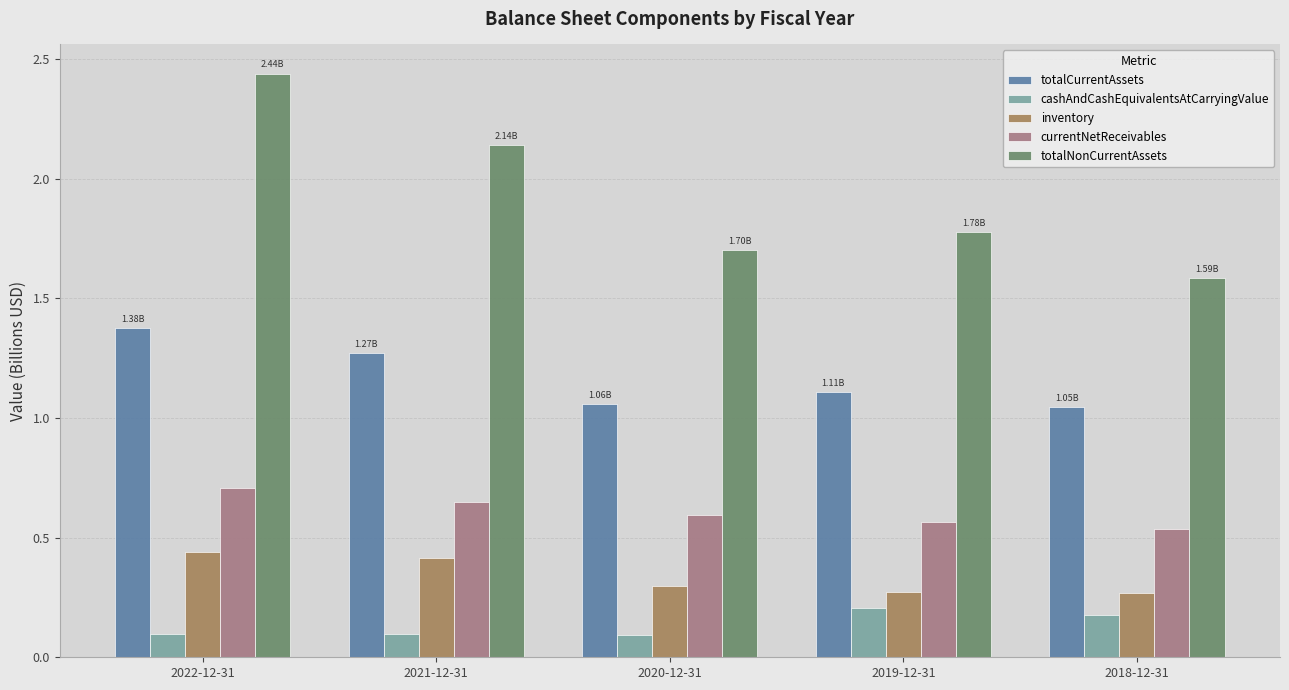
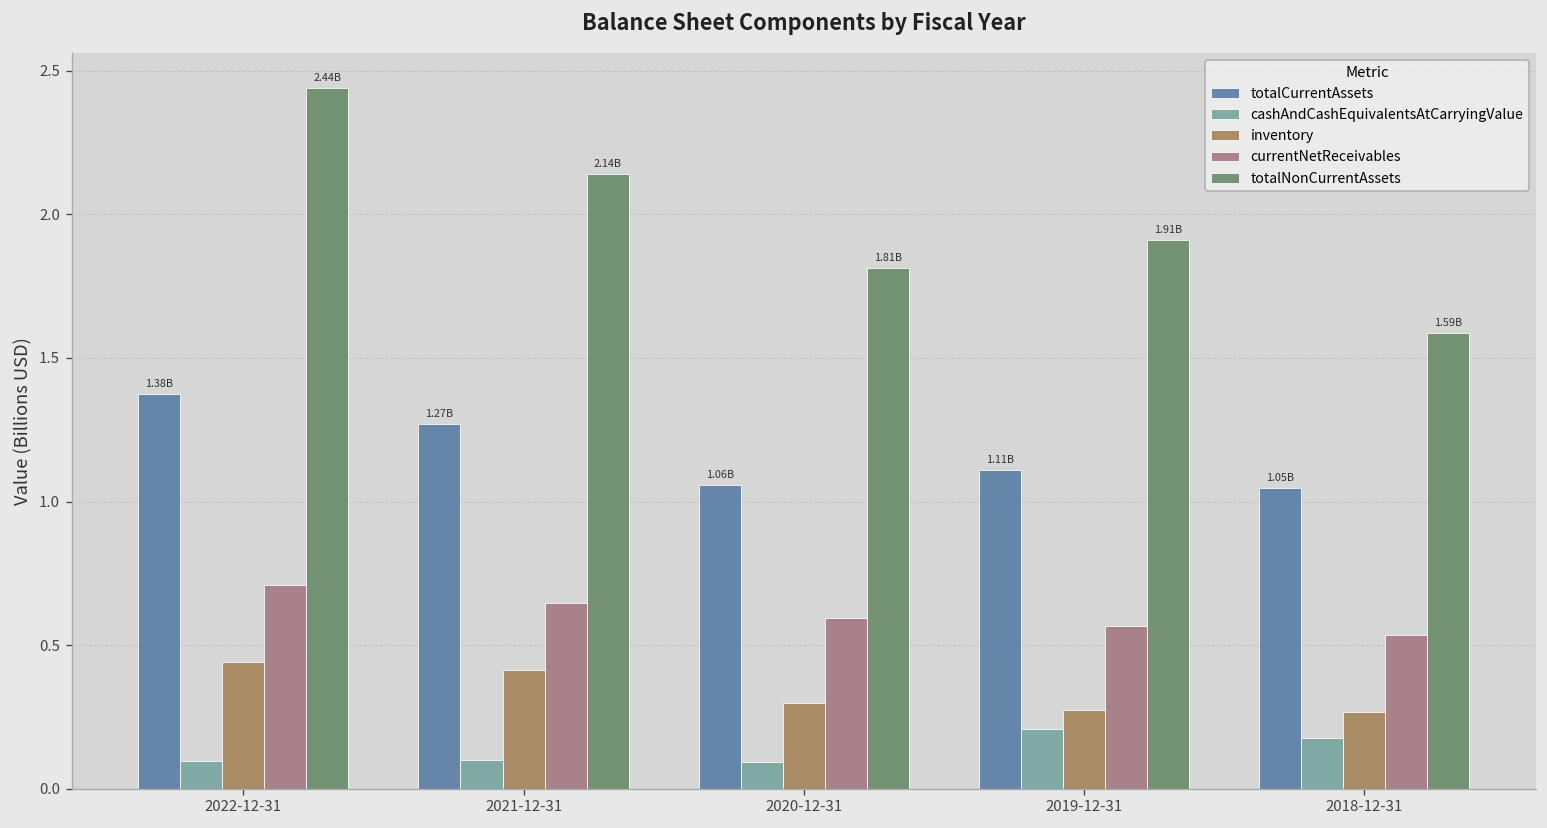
totalNonCurrentAssets, 2020-12-31: 1.70B -> 1.81B
totalNonCurrentAssets, 2019-12-31: 1.78B -> 1.91B
